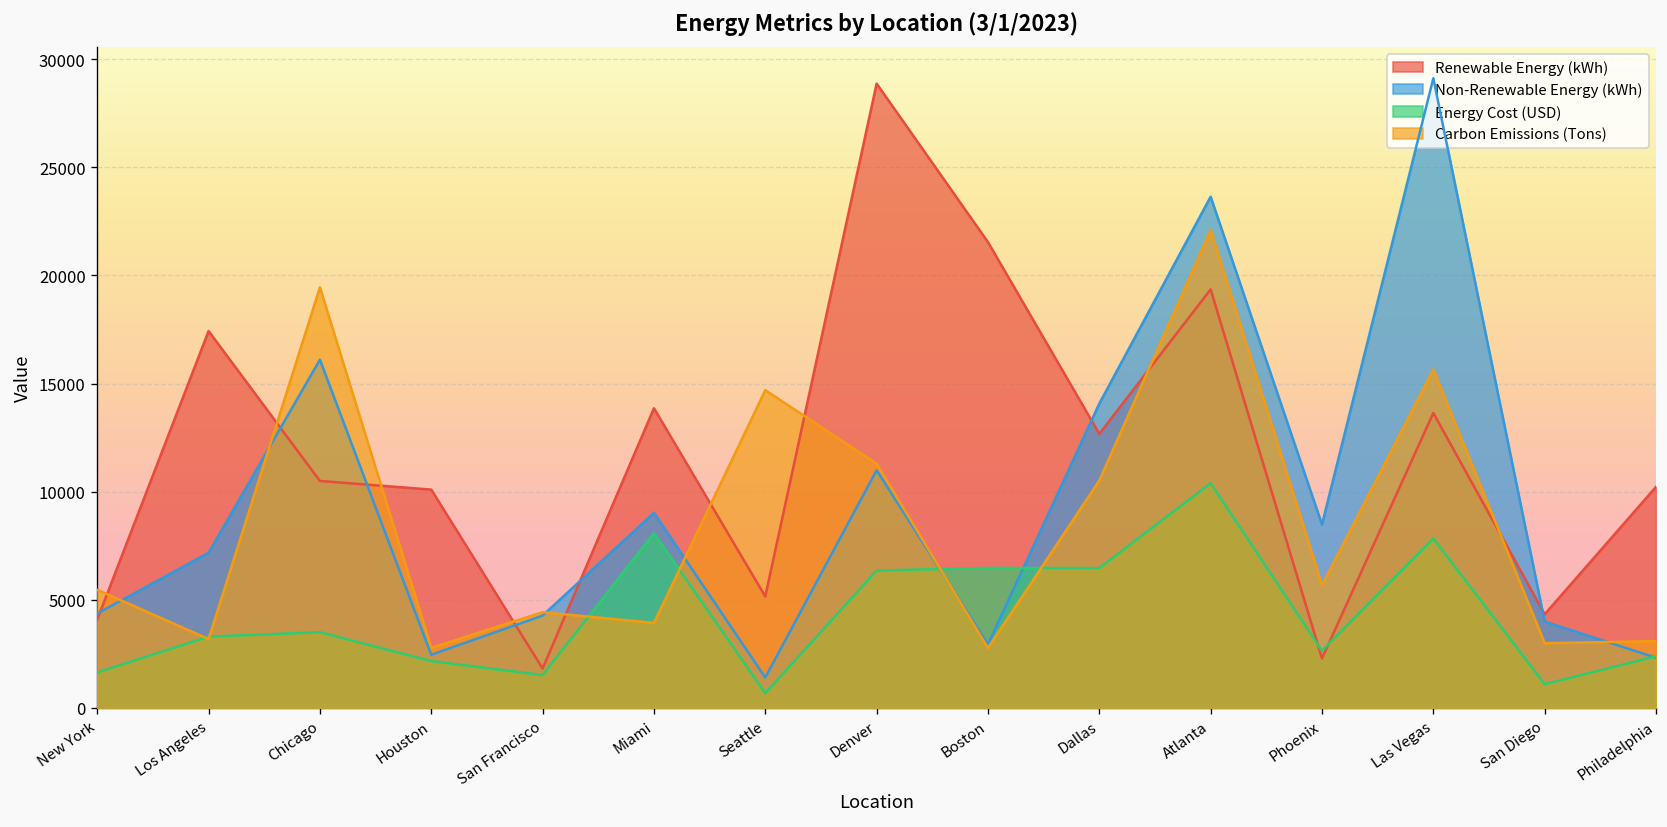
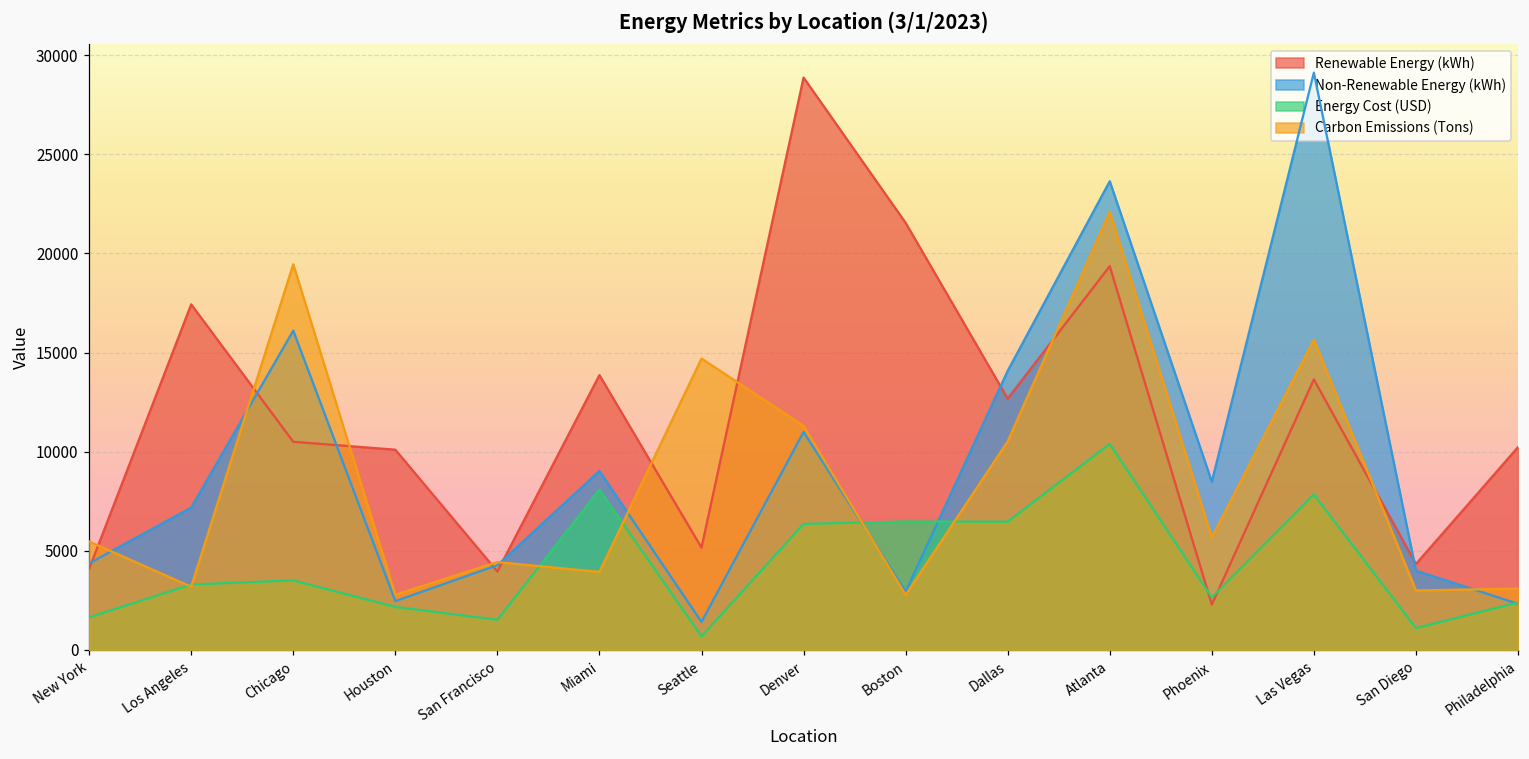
Renewable Energy (kWh), San Francisco: 1800 -> 3900
